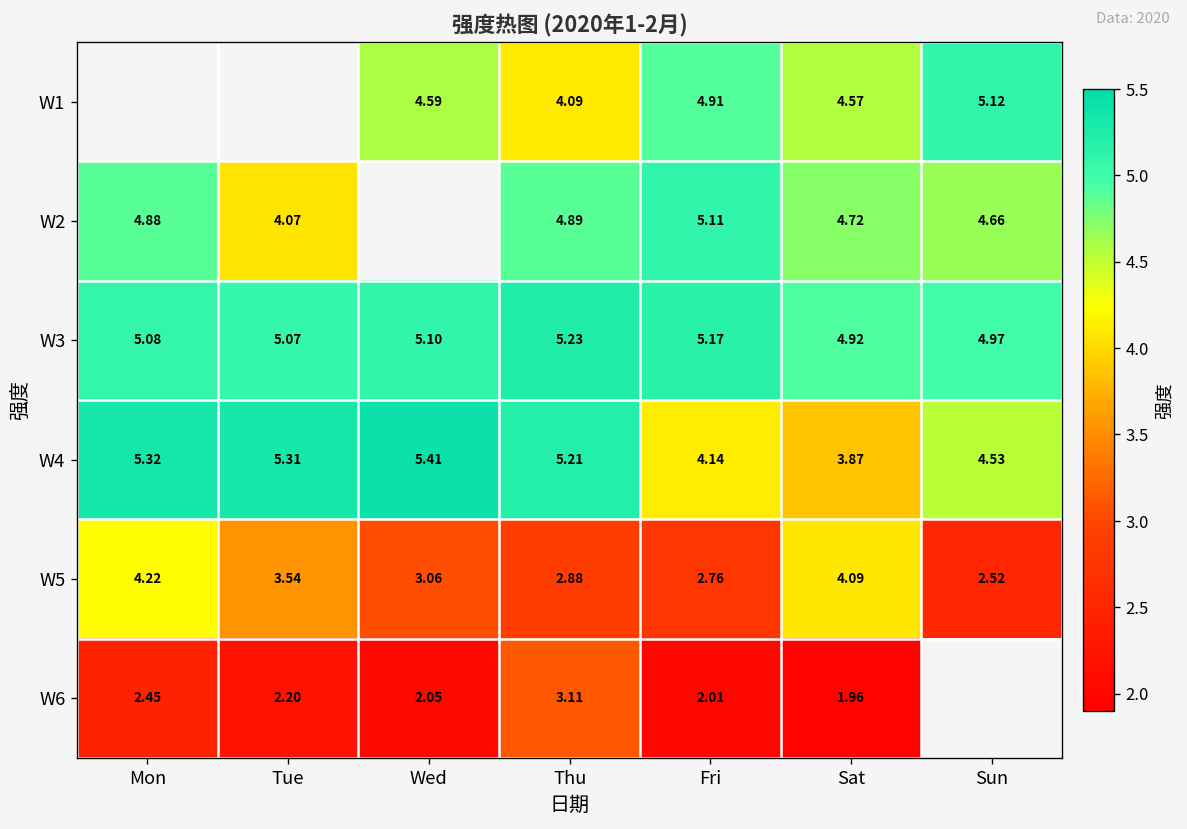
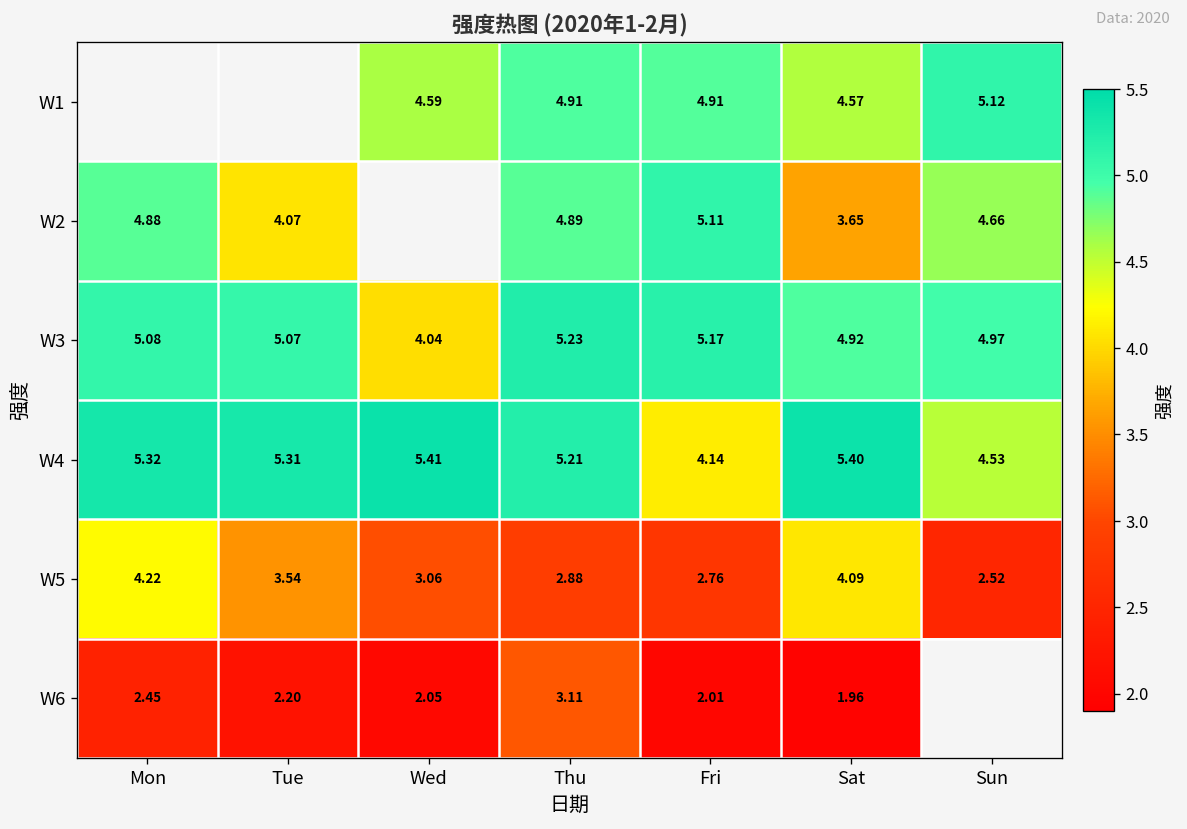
W1, Thu: 4.09 -> 4.91
W2, Sat: 4.72 -> 3.65
W3, Wed: 5.10 -> 4.04
W4, Sat: 3.87 -> 5.40
